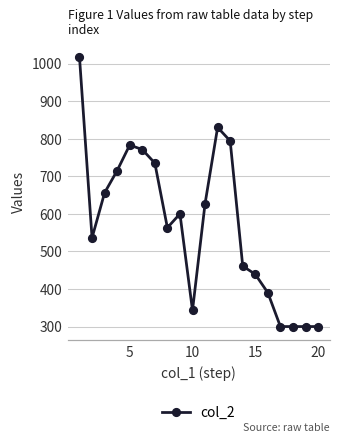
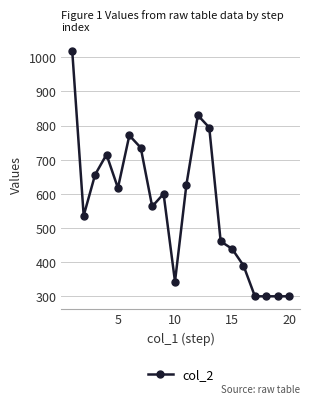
5: 780 -> 620
